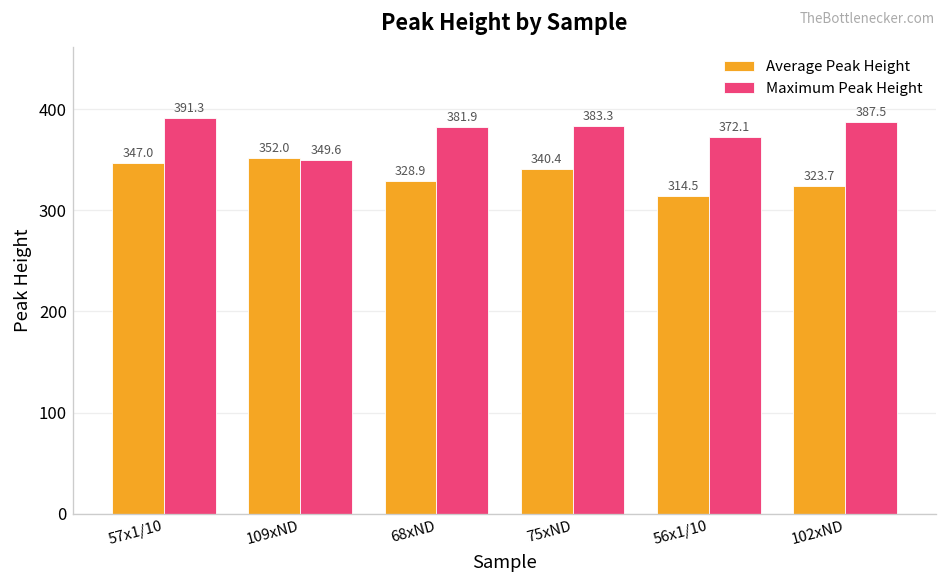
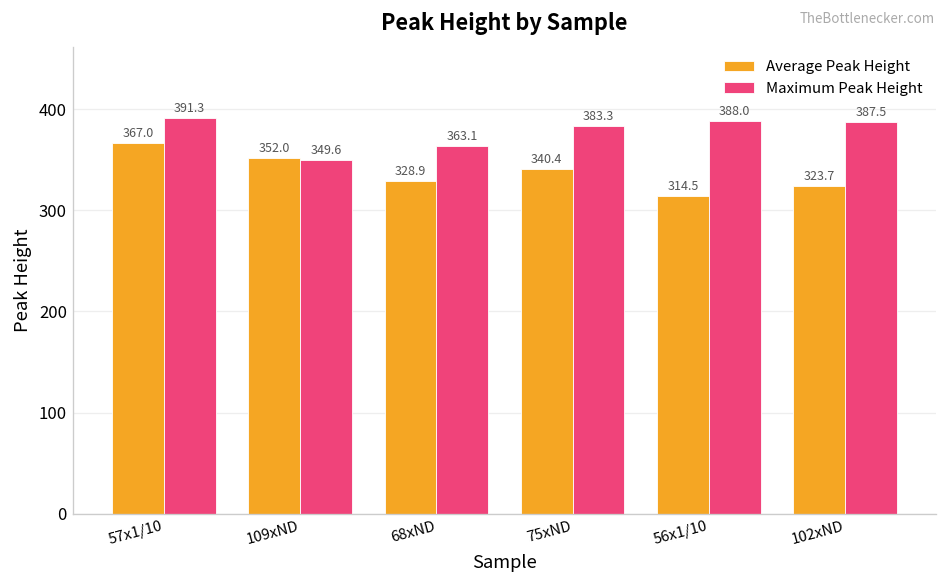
Average Peak Height, 57x1/10: 347.0 -> 367.0
Maximum Peak Height, 68xND: 381.9 -> 363.1
Maximum Peak Height, 56x1/10: 372.1 -> 388.0
